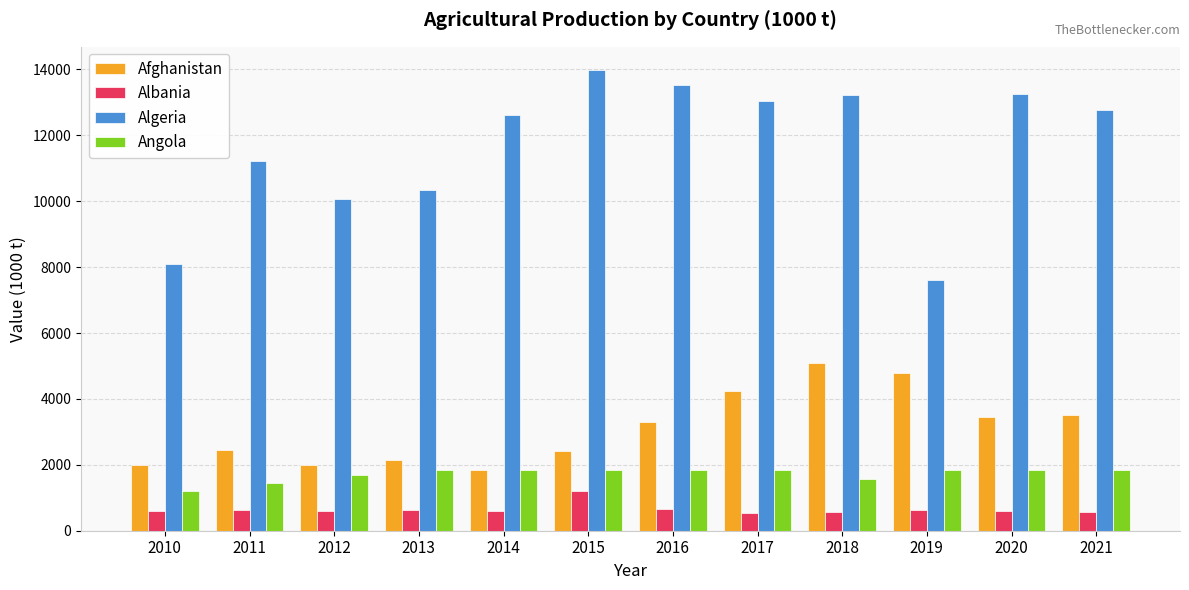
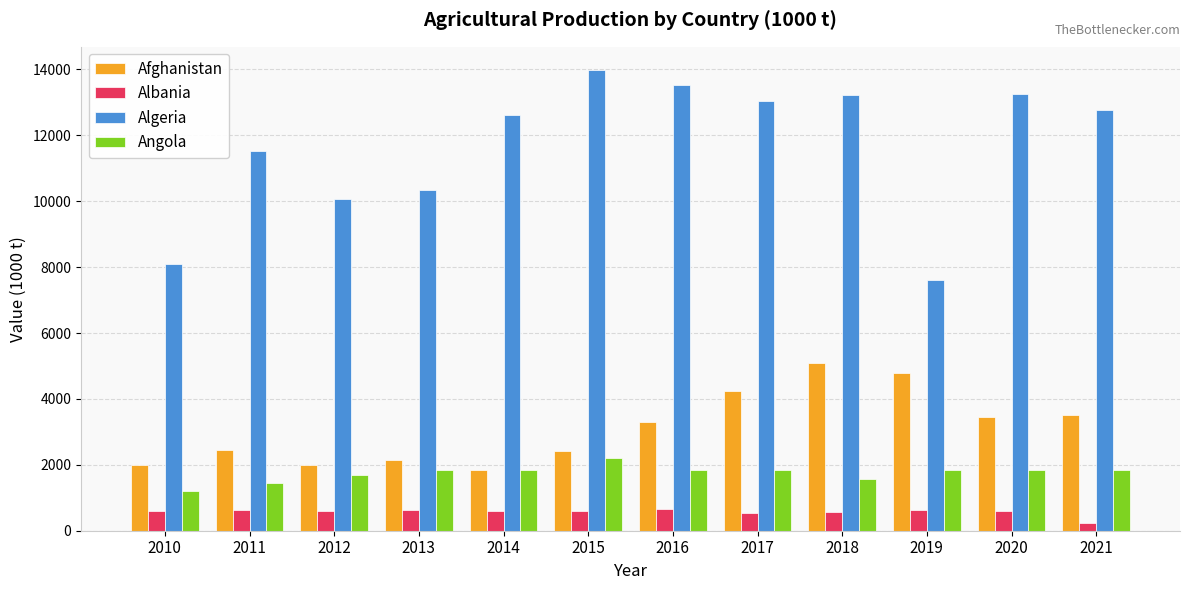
Algeria, 2011: 11200 -> 11500
Albania, 2015: 1200 -> 600
Angola, 2015: 1800 -> 2200
Albania, 2021: 600 -> 200
